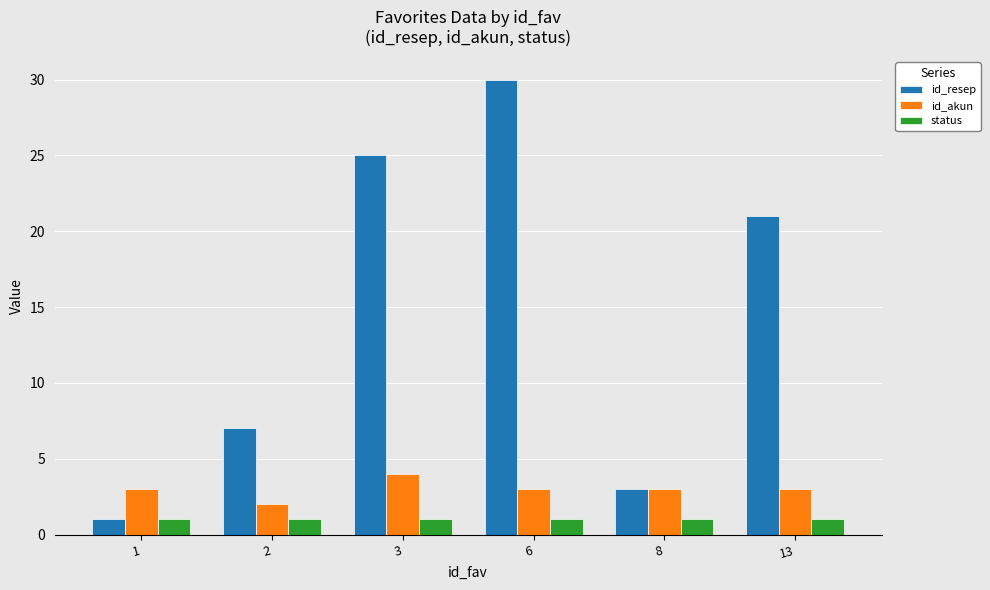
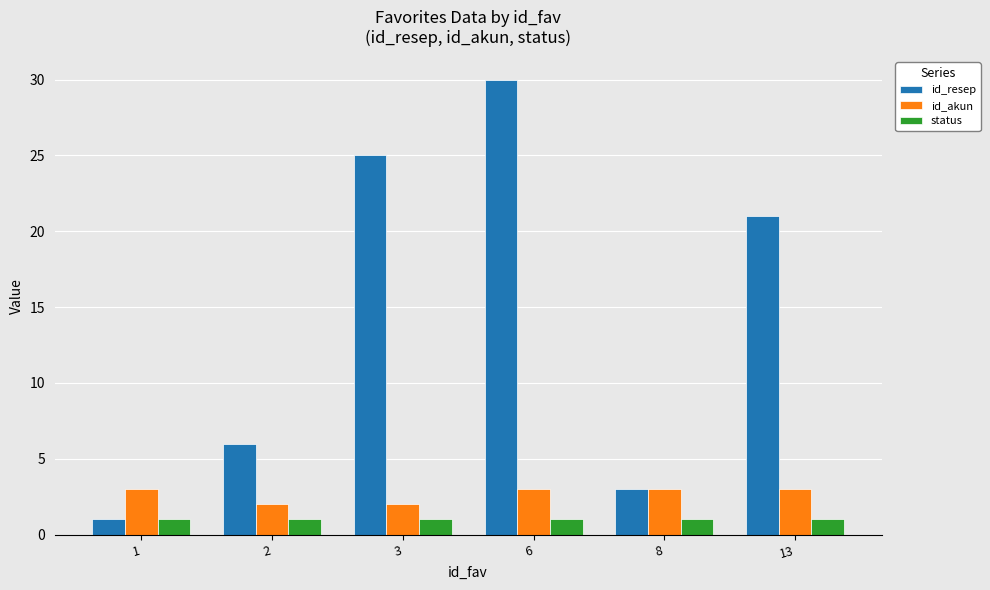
id_resep, 2: 7 -> 6
id_akun, 3: 4 -> 2
